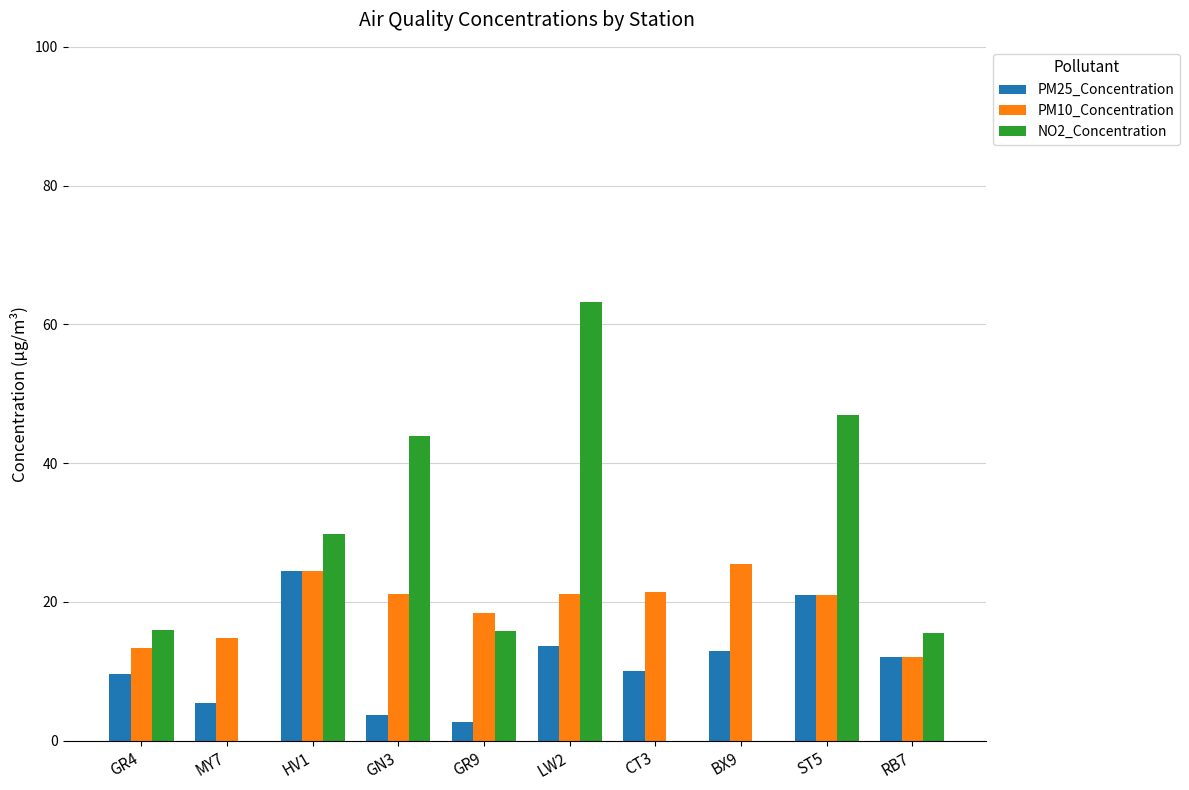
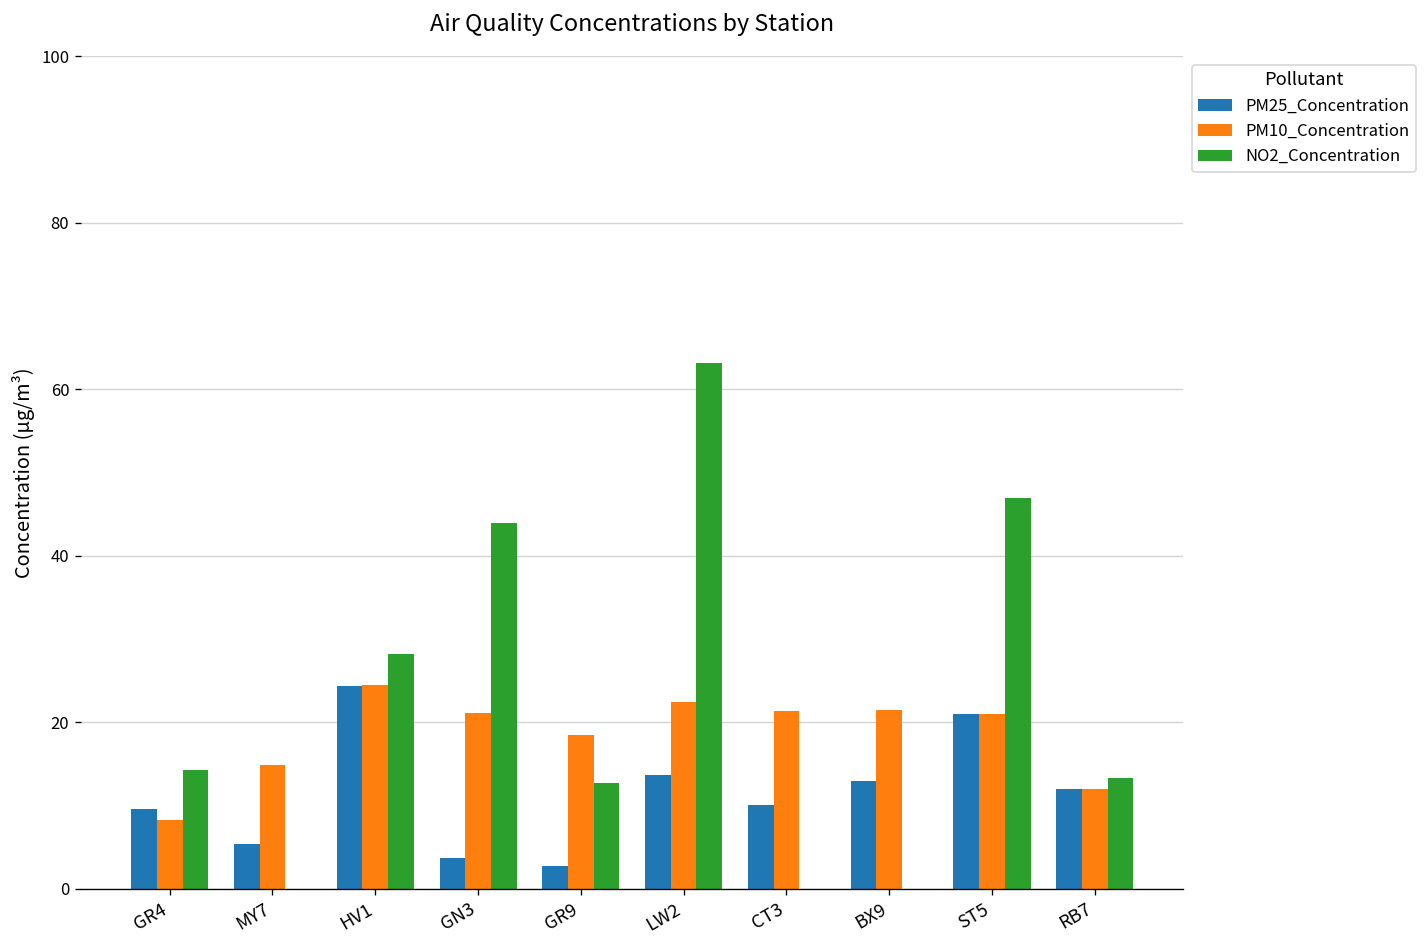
PM10_Concentration, GR4: 13 -> 8
NO2_Concentration, GR4: 16 -> 14
NO2_Concentration, HV1: 30 -> 28
NO2_Concentration, GR9: 16 -> 13
PM10_Concentration, LW2: 21 -> 22
PM10_Concentration, BX9: 26 -> 22
NO2_Concentration, RB7: 16 -> 13
